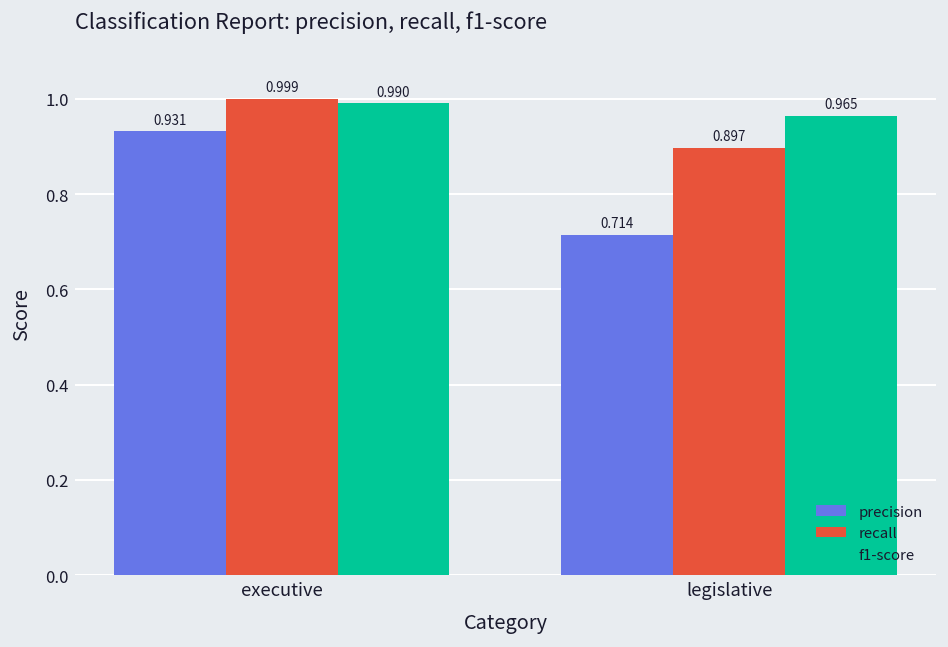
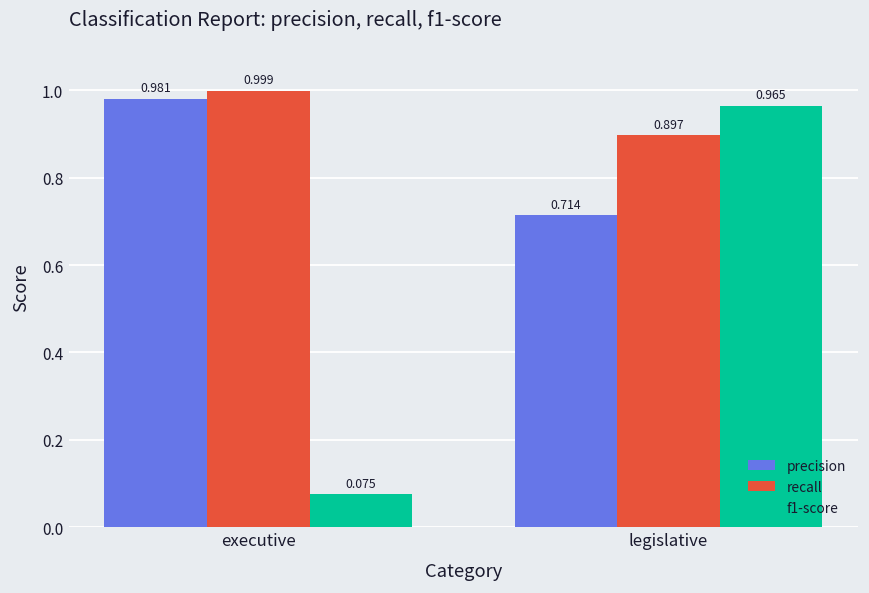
precision, executive: 0.931 -> 0.981
f1-score, executive: 0.990 -> 0.075
